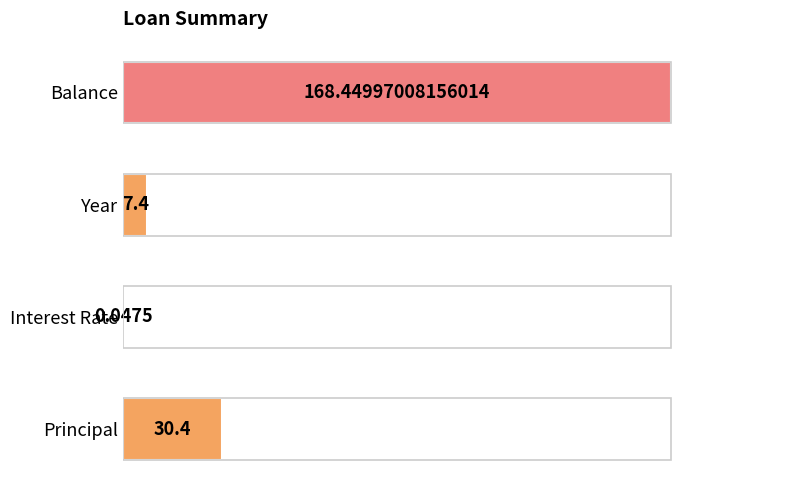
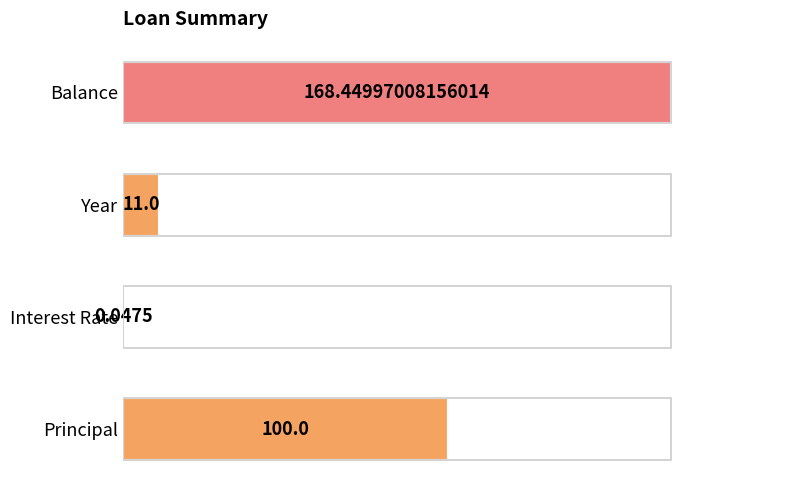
Year: 7.4 -> 11.0
Principal: 30.4 -> 100.0
